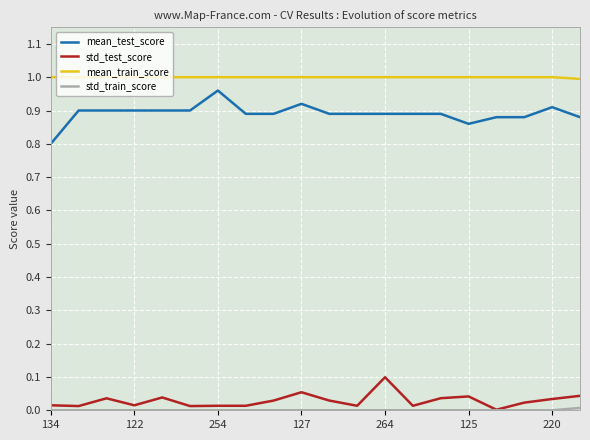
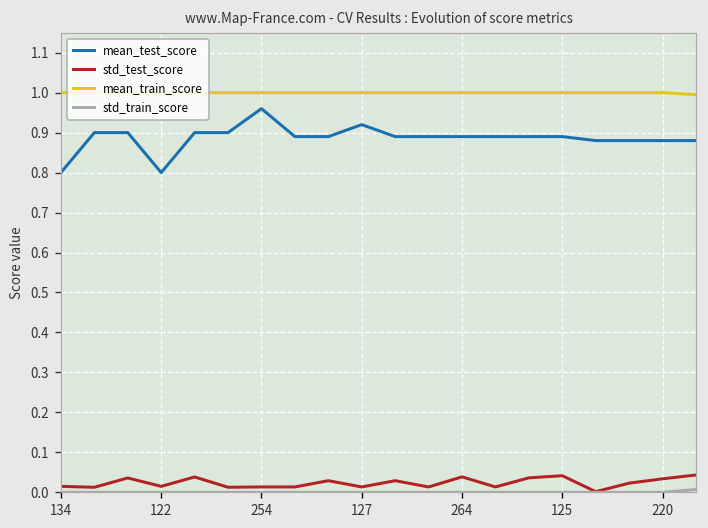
mean_test_score, 122: 0.9 -> 0.8
std_test_score, 127: 0.05 -> 0.01
std_test_score, 264: 0.10 -> 0.04
mean_test_score, 125: 0.86 -> 0.89
mean_test_score, 220: 0.91 -> 0.88
